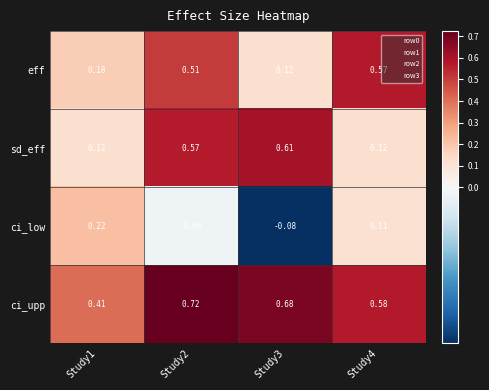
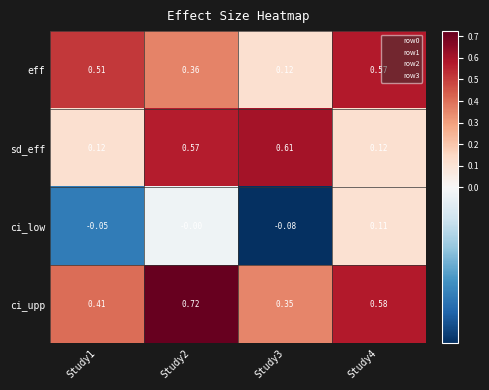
eff, Study1: 0.18 -> 0.51
eff, Study2: 0.51 -> 0.36
ci_low, Study1: 0.22 -> -0.05
ci_upp, Study3: 0.68 -> 0.35
